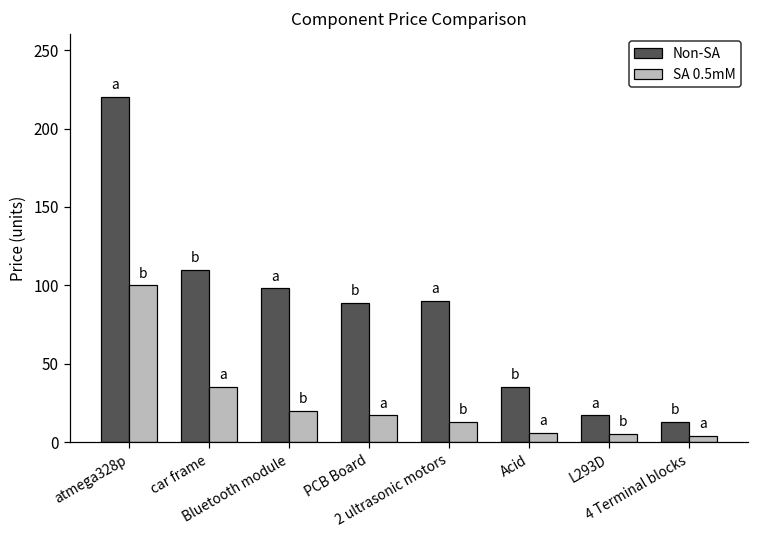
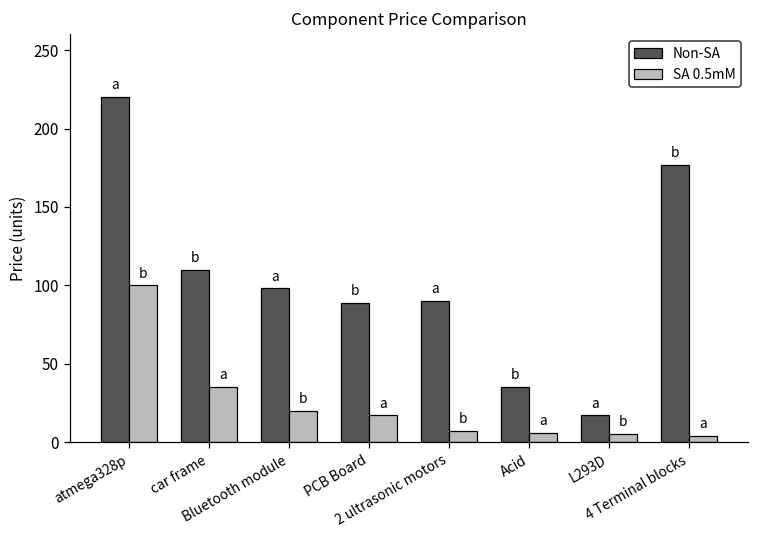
SA 0.5mM, 2 ultrasonic motors: 13 -> 7
Non-SA, 4 Terminal blocks: 13 -> 177
